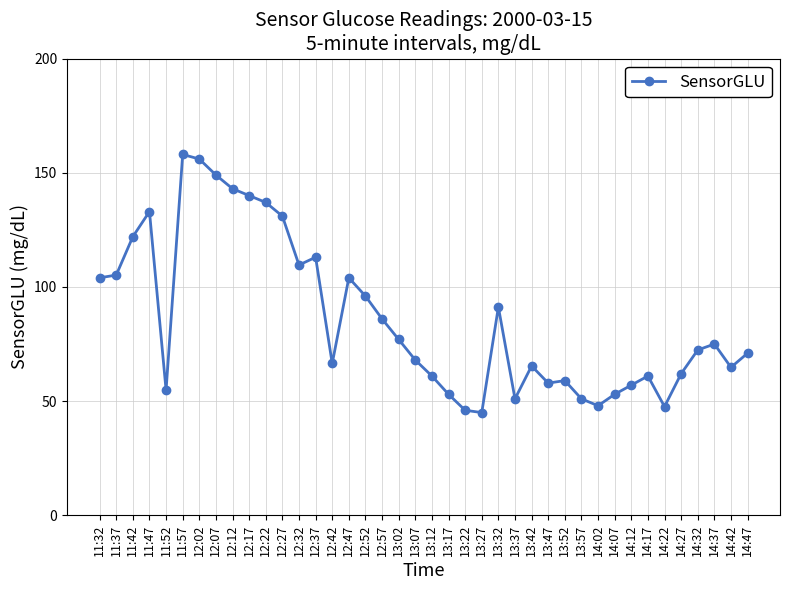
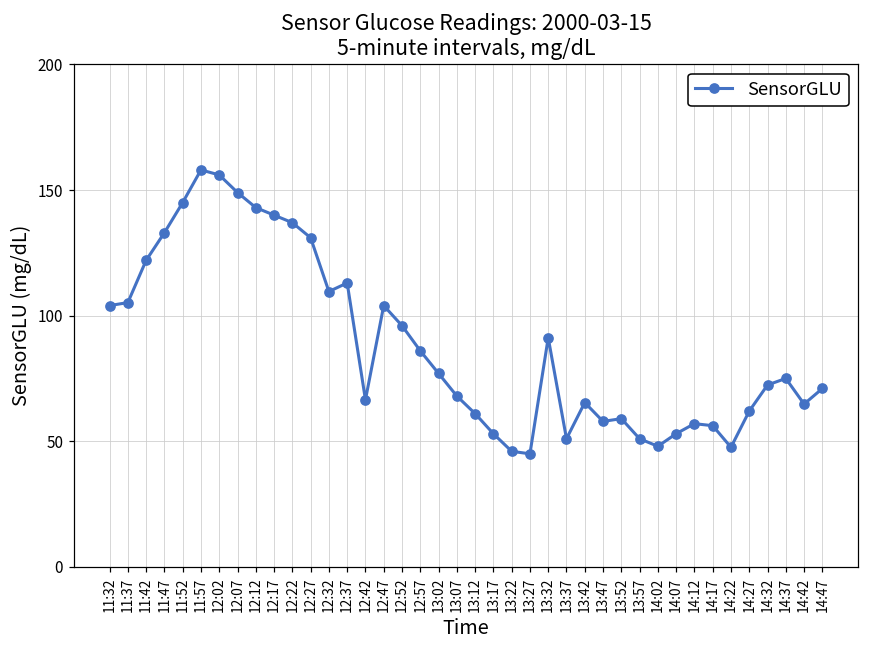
11:52: 55 -> 145
14:17: 61 -> 56
